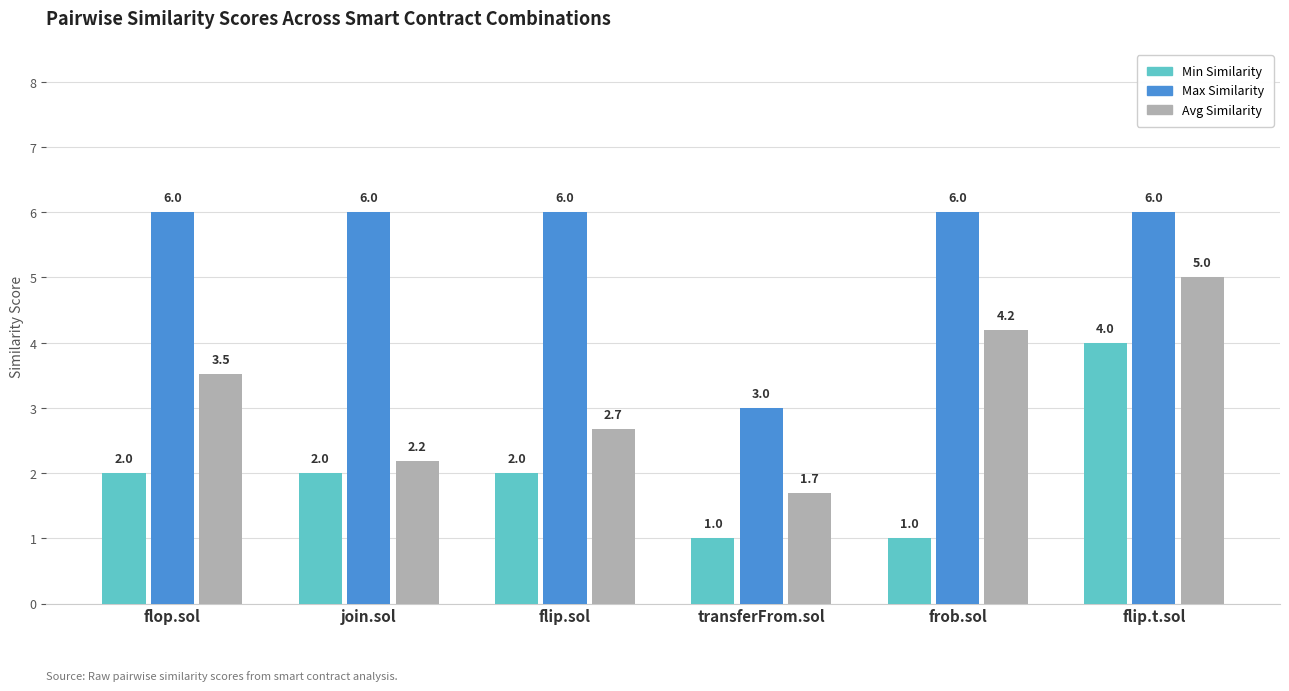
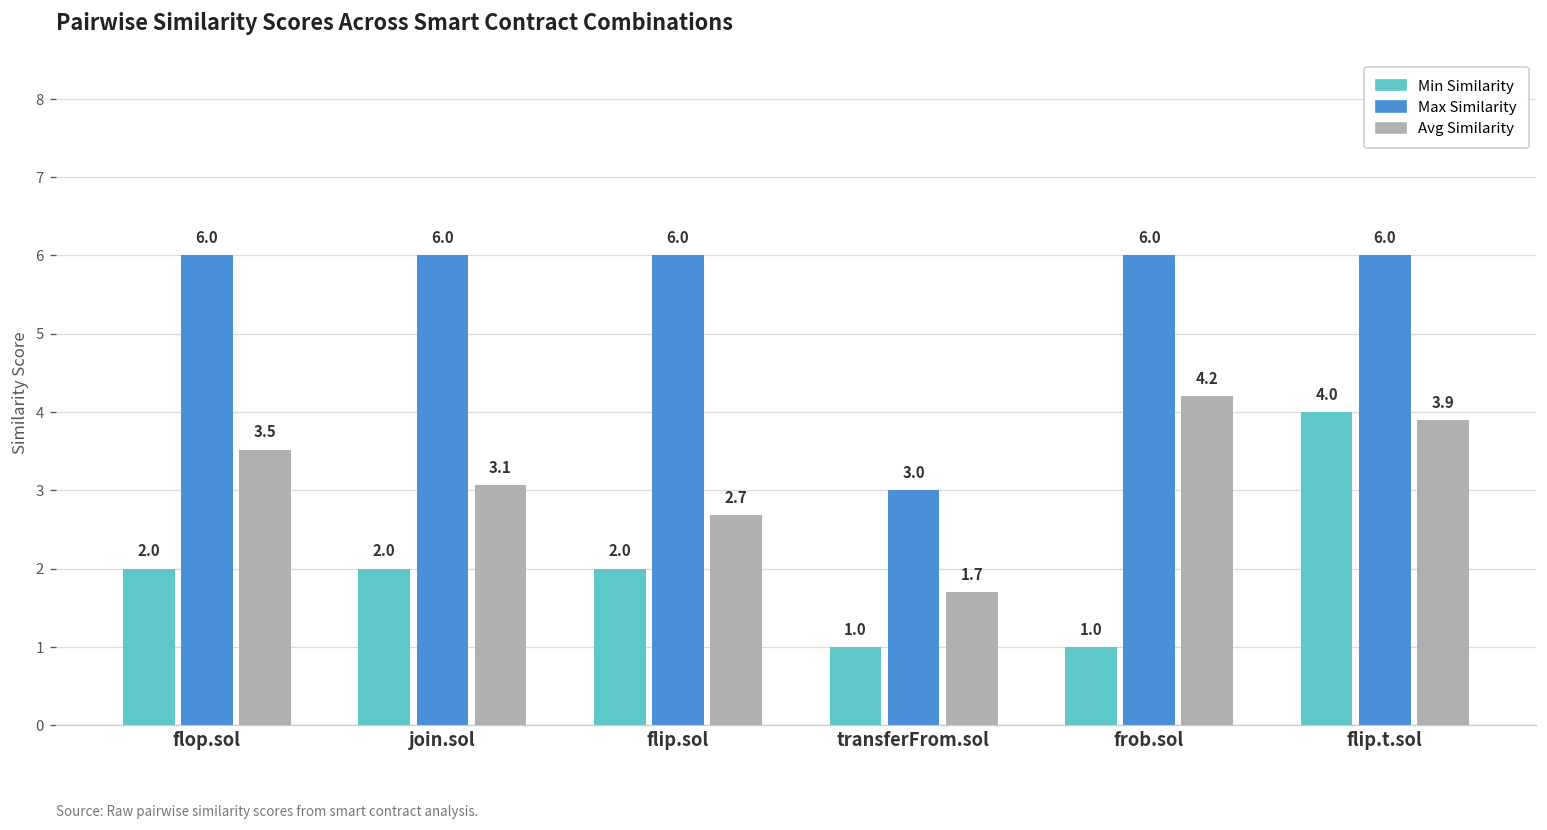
Avg Similarity, join.sol: 2.2 -> 3.1
Avg Similarity, flip.t.sol: 5.0 -> 3.9
